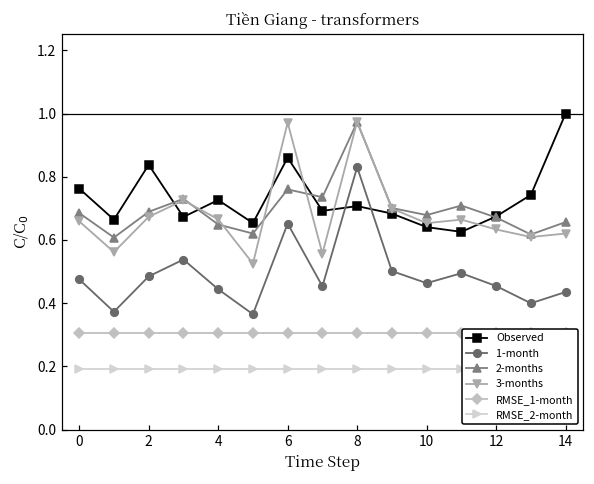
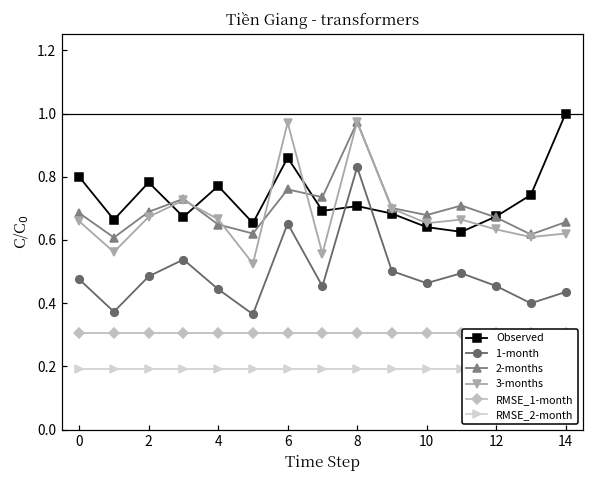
Observed, 0: 0.76 -> 0.80
Observed, 2: 0.84 -> 0.78
Observed, 4: 0.73 -> 0.77
